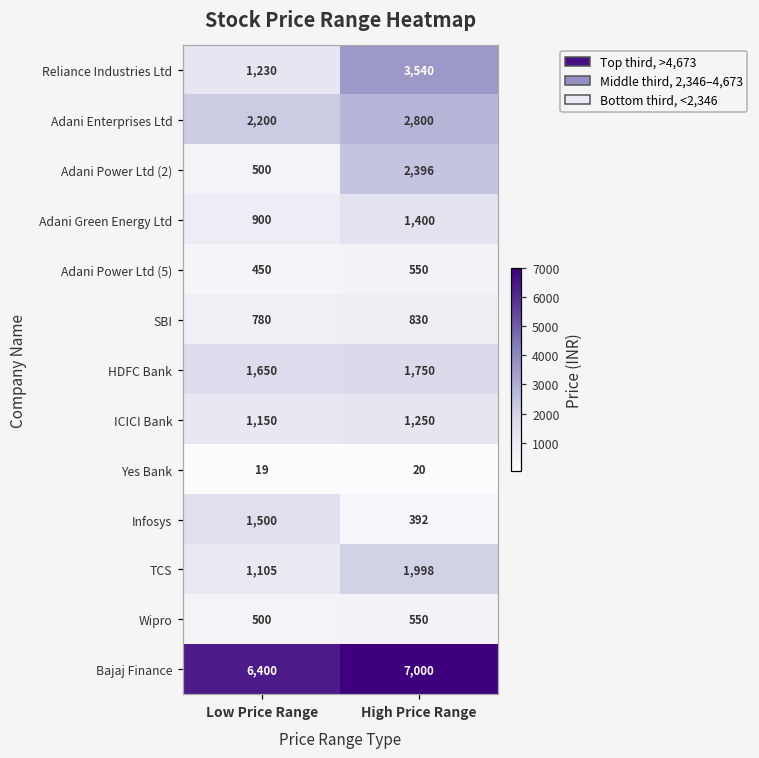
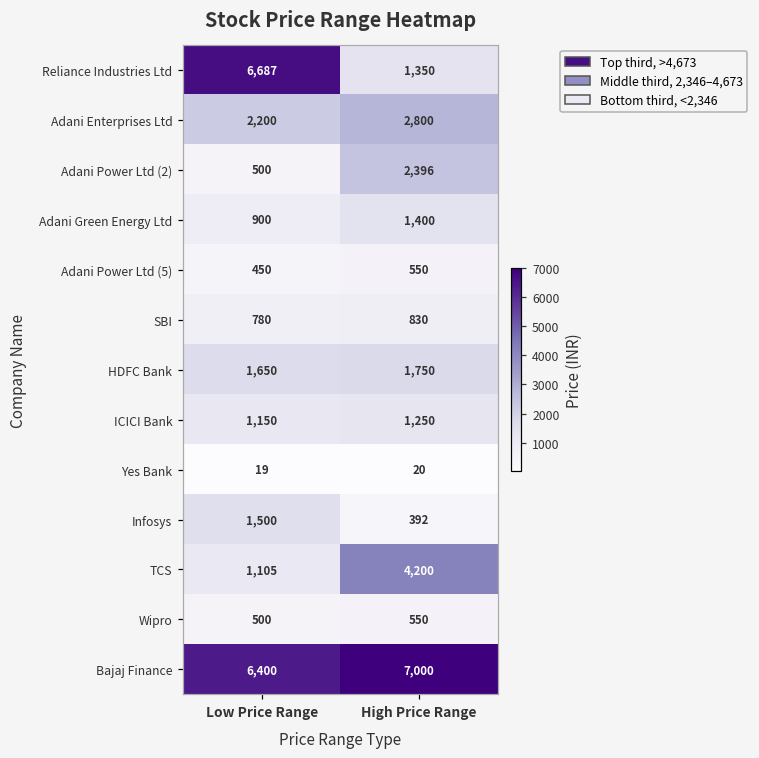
Reliance Industries Ltd, Low Price Range: 1,230 -> 6,687
Reliance Industries Ltd, High Price Range: 3,540 -> 1,350
TCS, High Price Range: 1,998 -> 4,200
